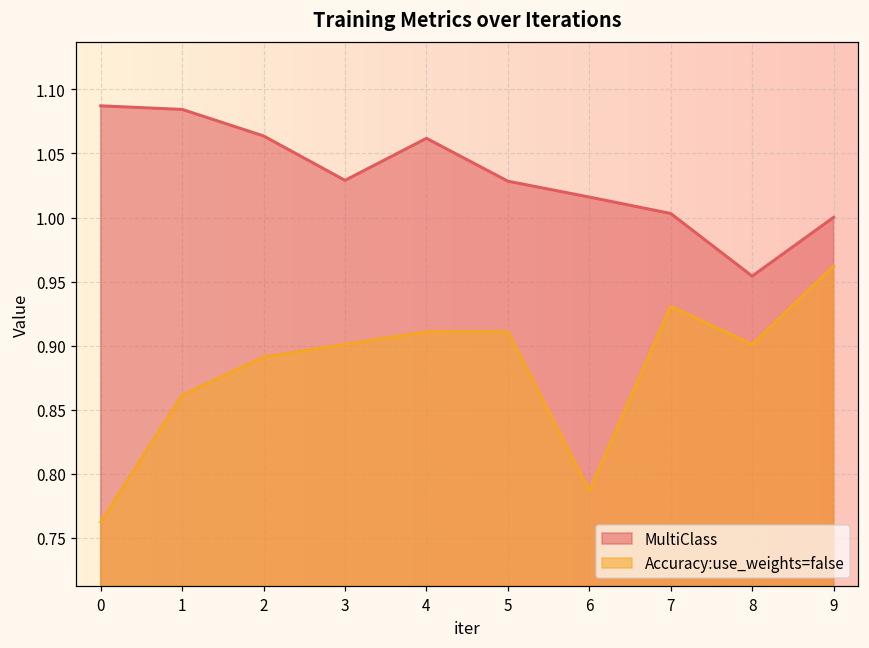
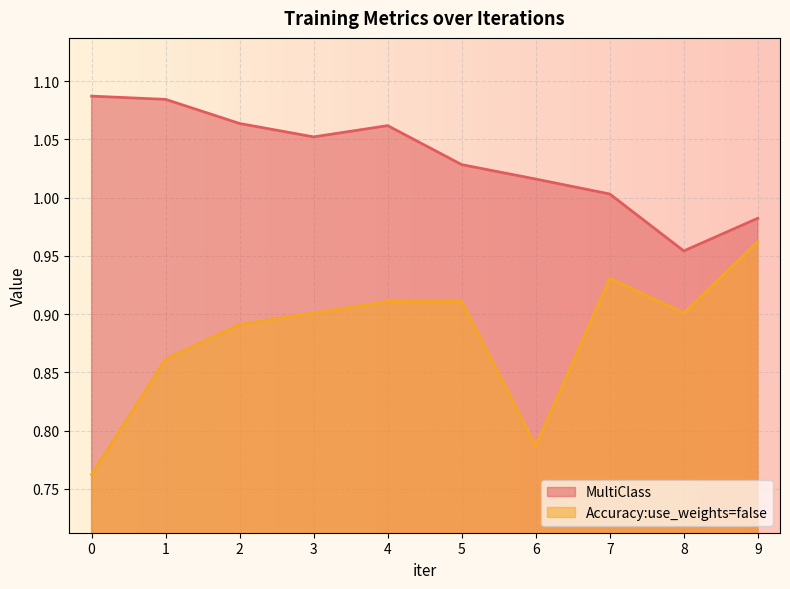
MultiClass, 3: 1.029 -> 1.052
MultiClass, 9: 1.000 -> 0.982
